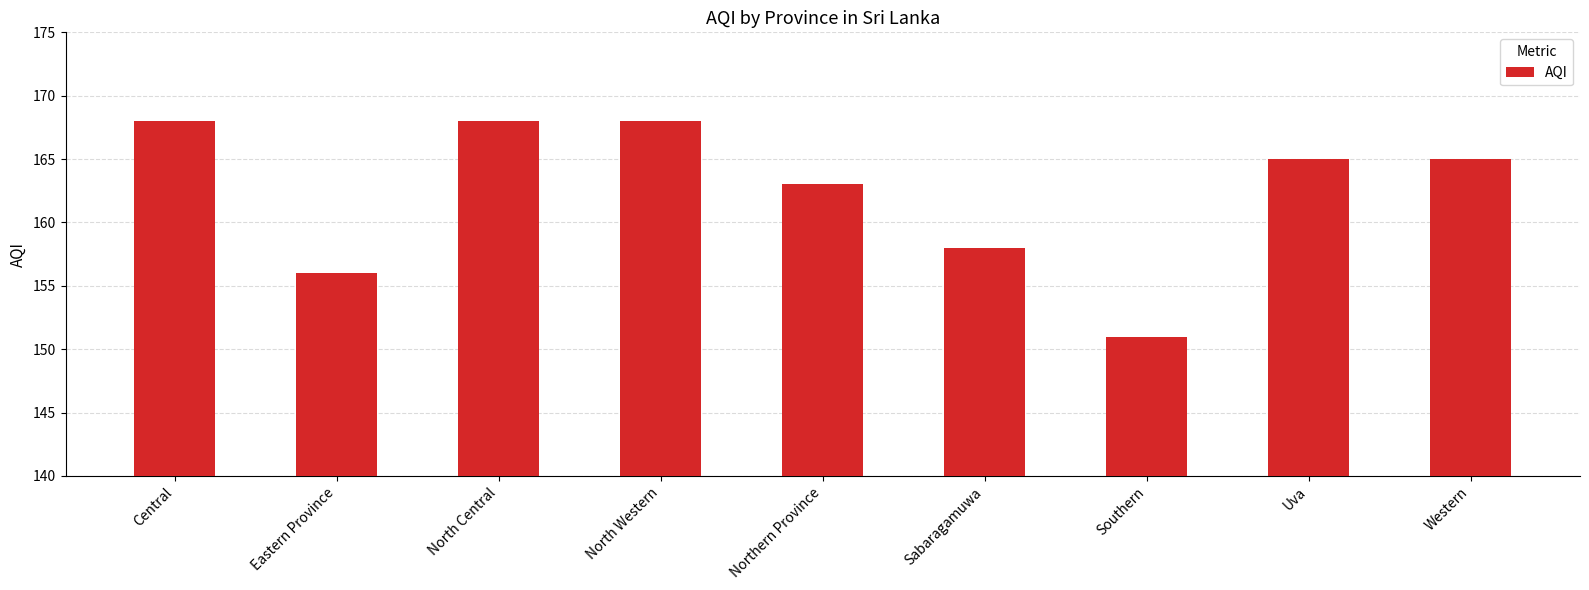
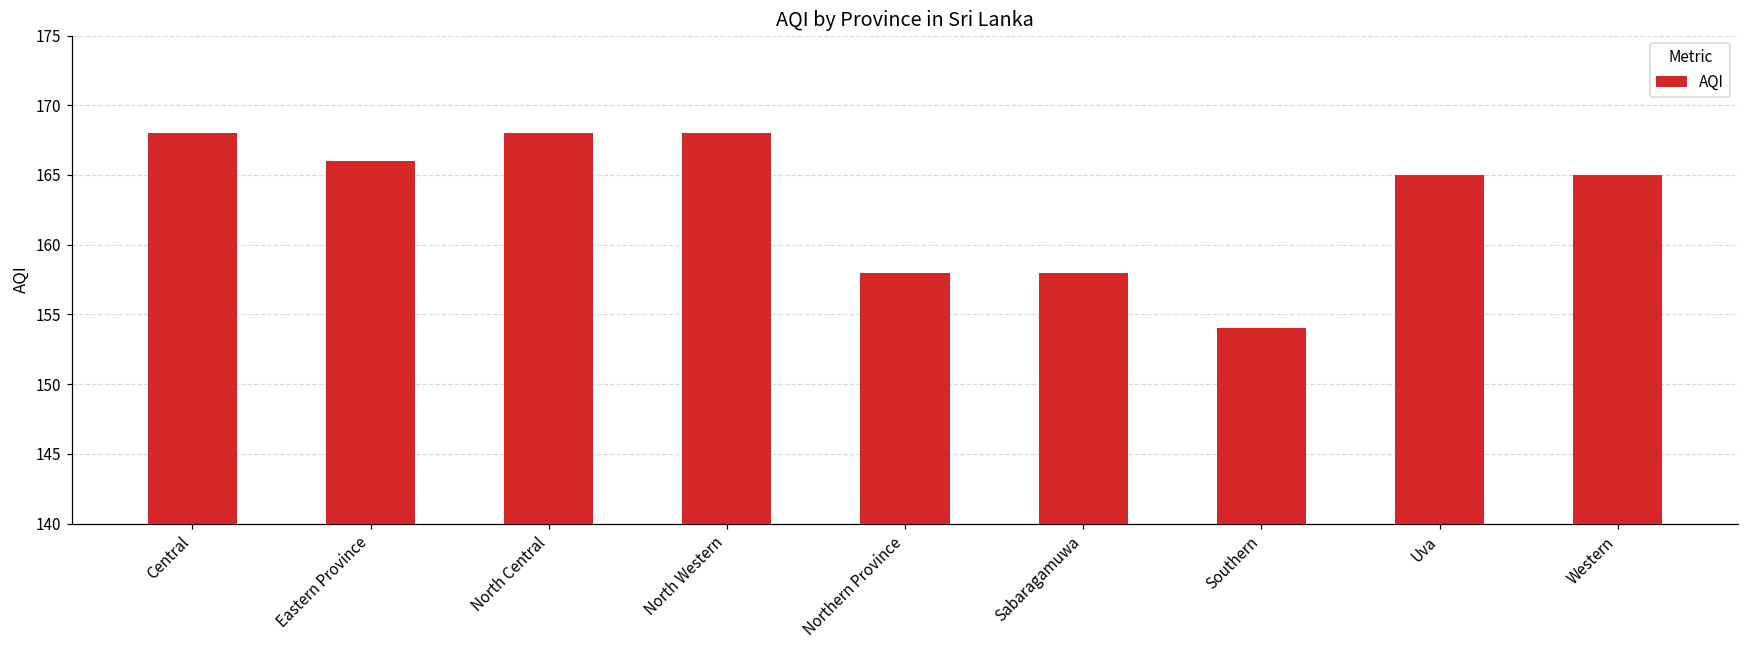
Eastern Province: 156 -> 166
Northern Province: 163 -> 158
Southern: 151 -> 154
